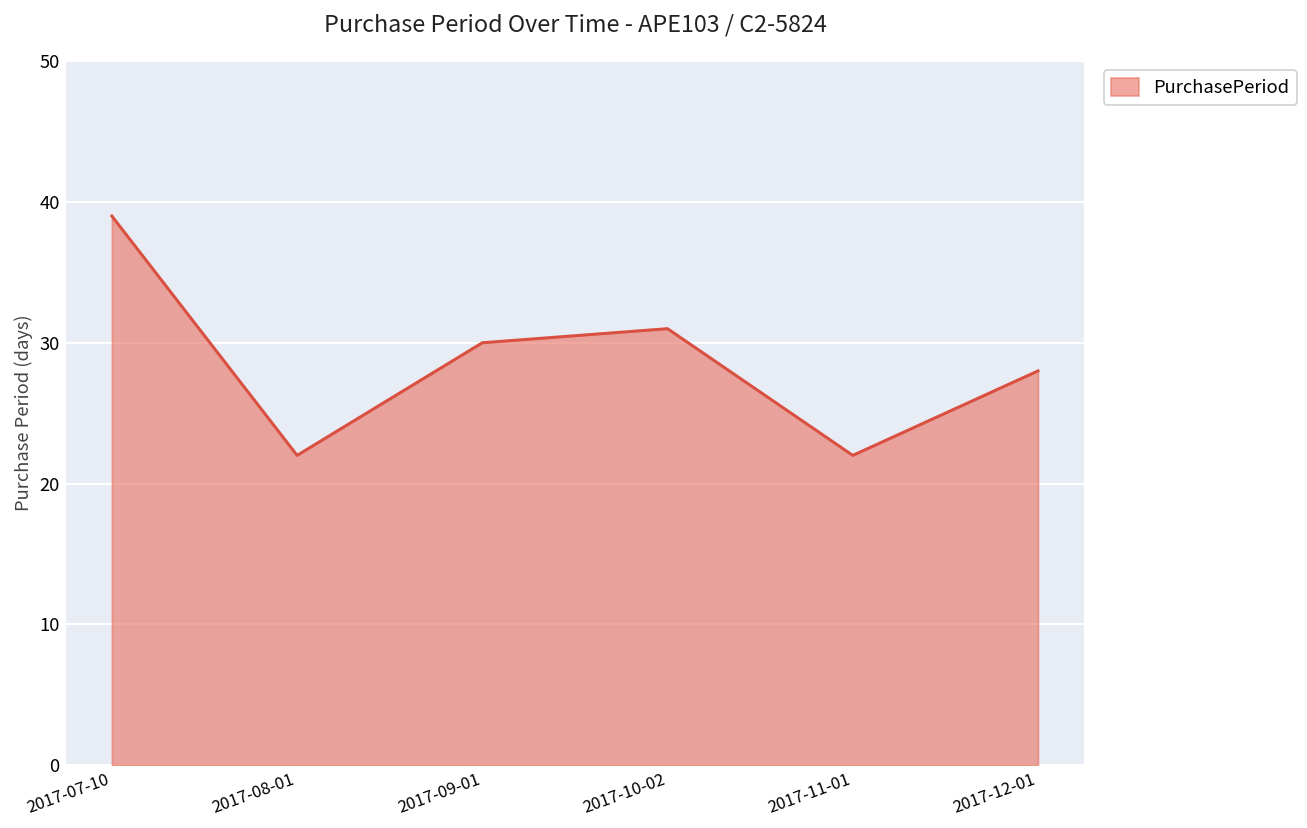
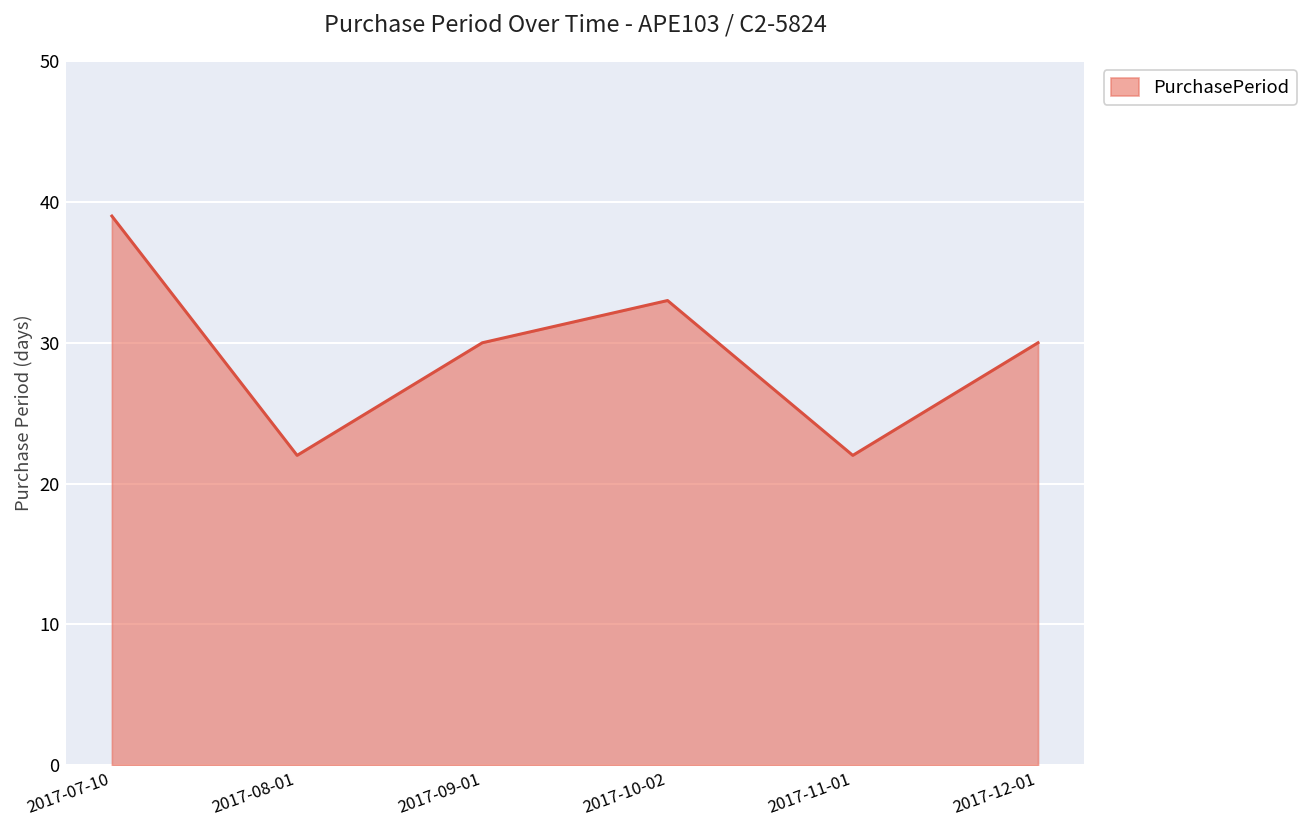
2017-10-02: 31 -> 33
2017-12-01: 28 -> 30
